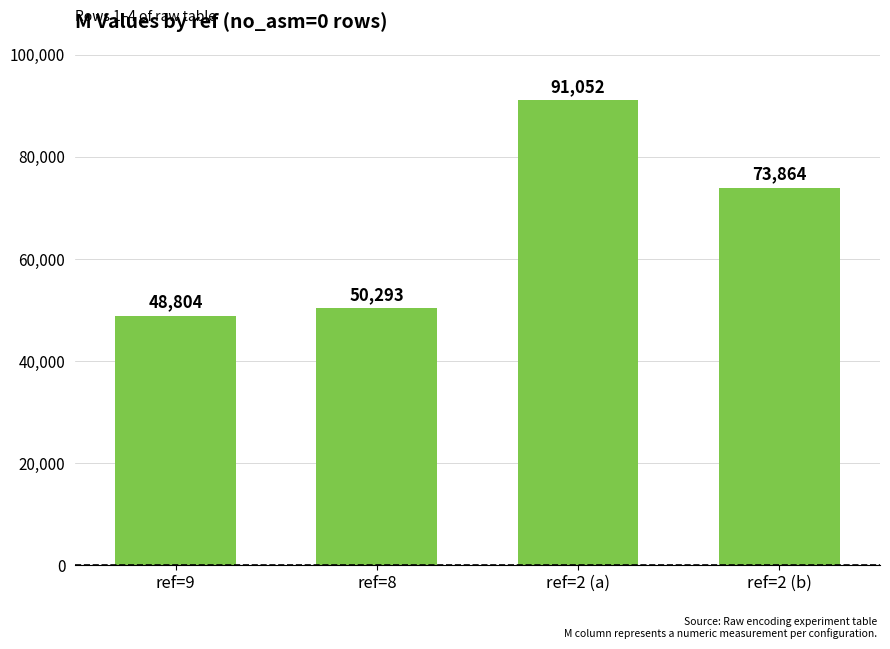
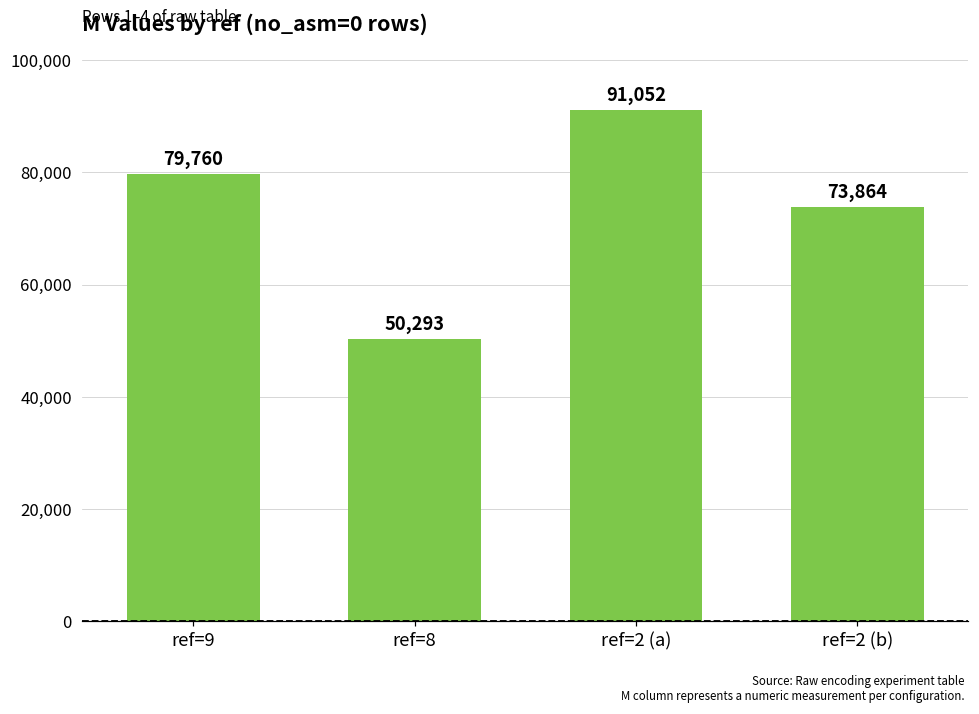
ref=9: 48,804 -> 79,760
